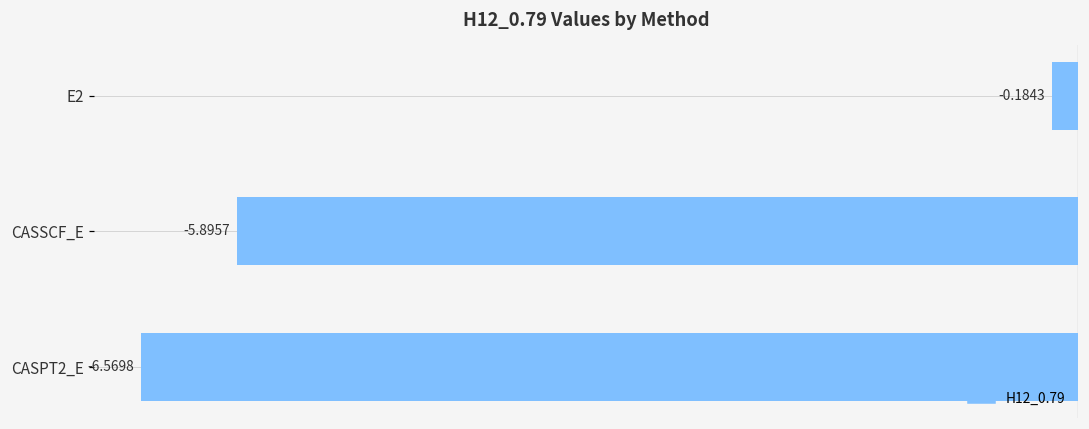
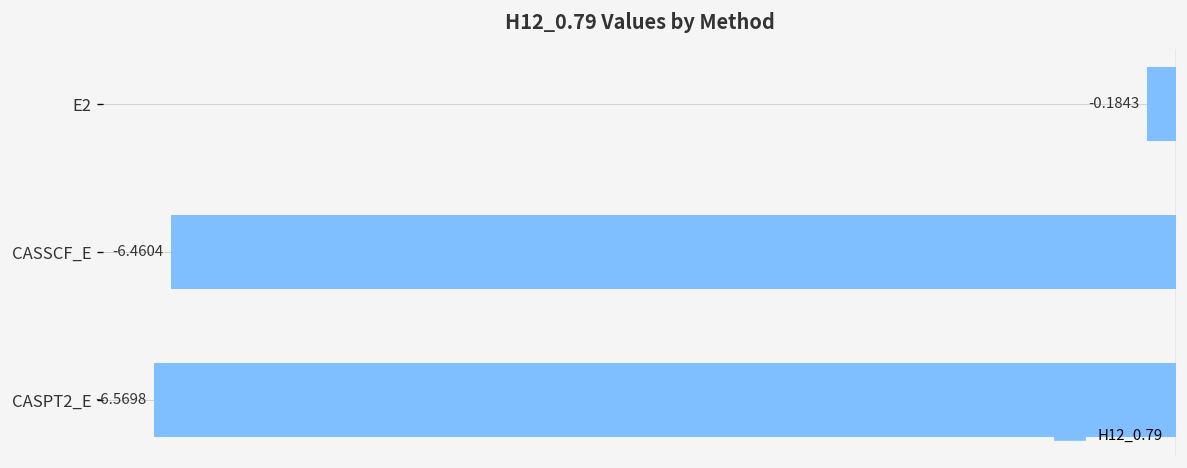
CASSCF_E: -5.8957 -> -6.4604
